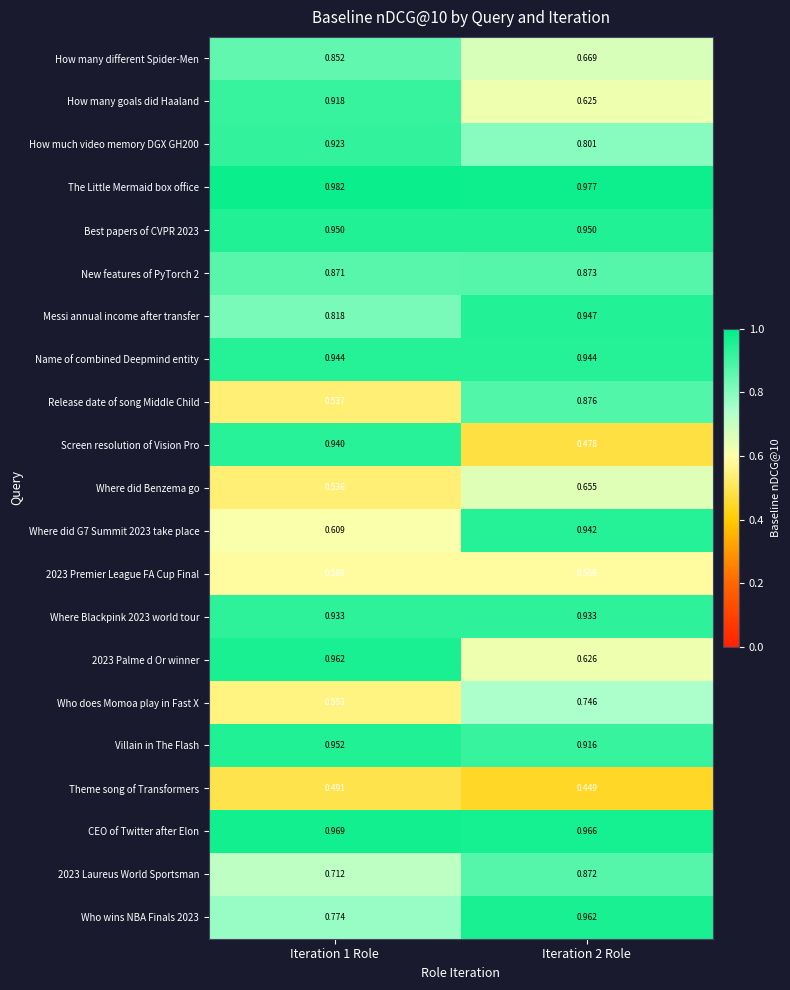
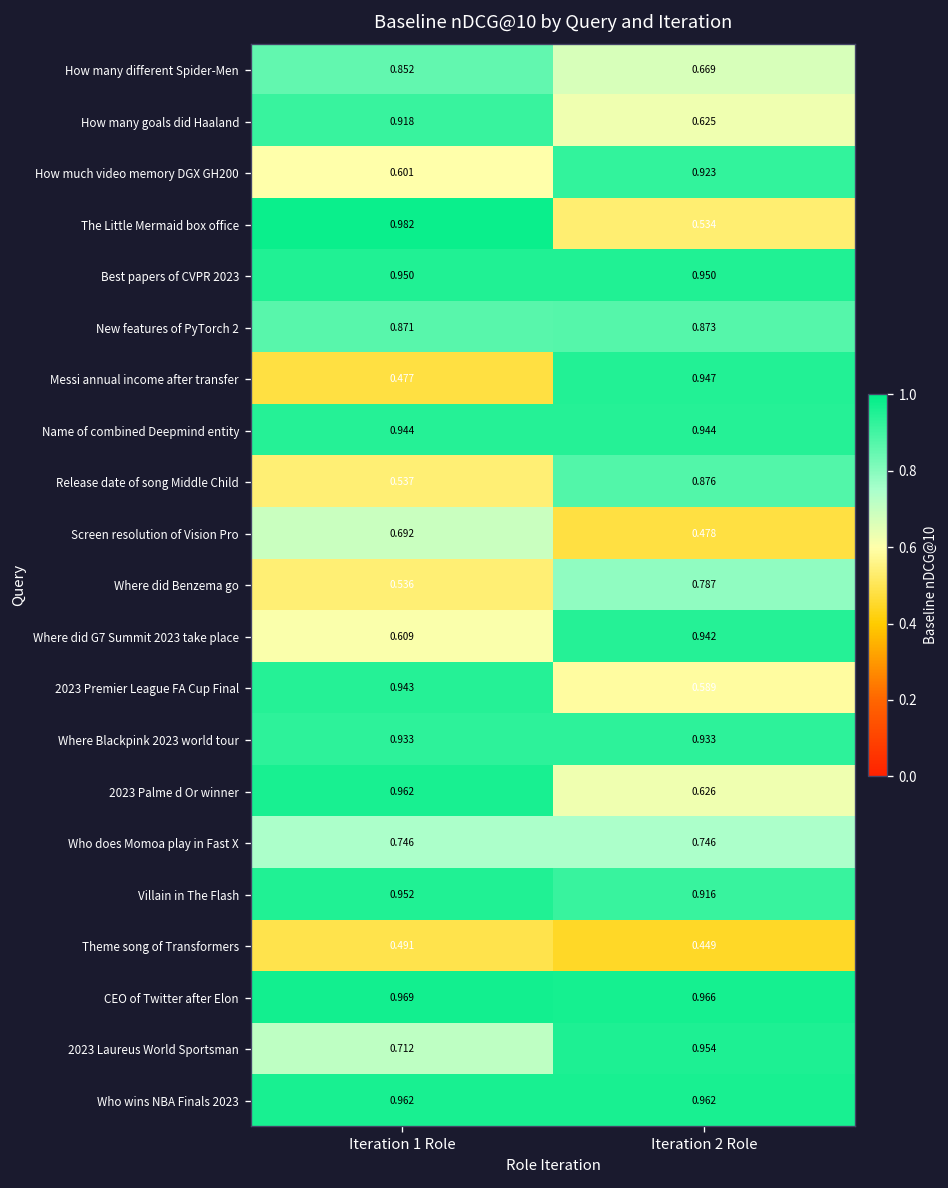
How much video memory DGX GH200, Iteration 1 Role: 0.923 -> 0.601
How much video memory DGX GH200, Iteration 2 Role: 0.801 -> 0.923
The Little Mermaid box office, Iteration 2 Role: 0.977 -> 0.534
Messi annual income after transfer, Iteration 1 Role: 0.818 -> 0.477
Screen resolution of Vision Pro, Iteration 1 Role: 0.940 -> 0.692
Where did Benzema go, Iteration 2 Role: 0.655 -> 0.787
2023 Premier League FA Cup Final, Iteration 1 Role: 0.589 -> 0.943
Who does Momoa play in Fast X, Iteration 1 Role: 0.553 -> 0.746
2023 Laureus World Sportsman, Iteration 2 Role: 0.872 -> 0.954
Who wins NBA Finals 2023, Iteration 1 Role: 0.774 -> 0.962
